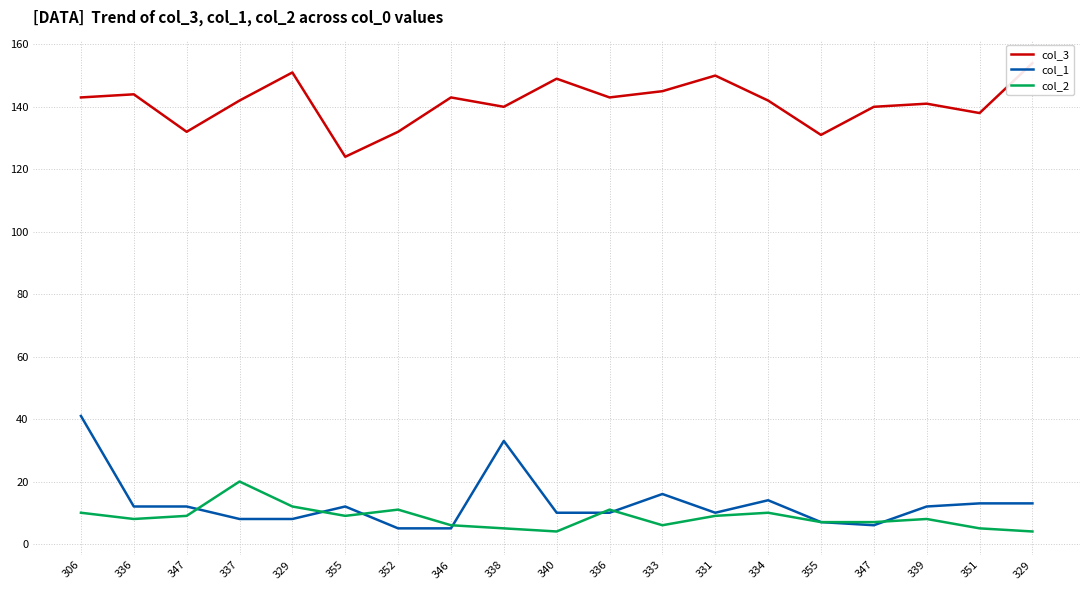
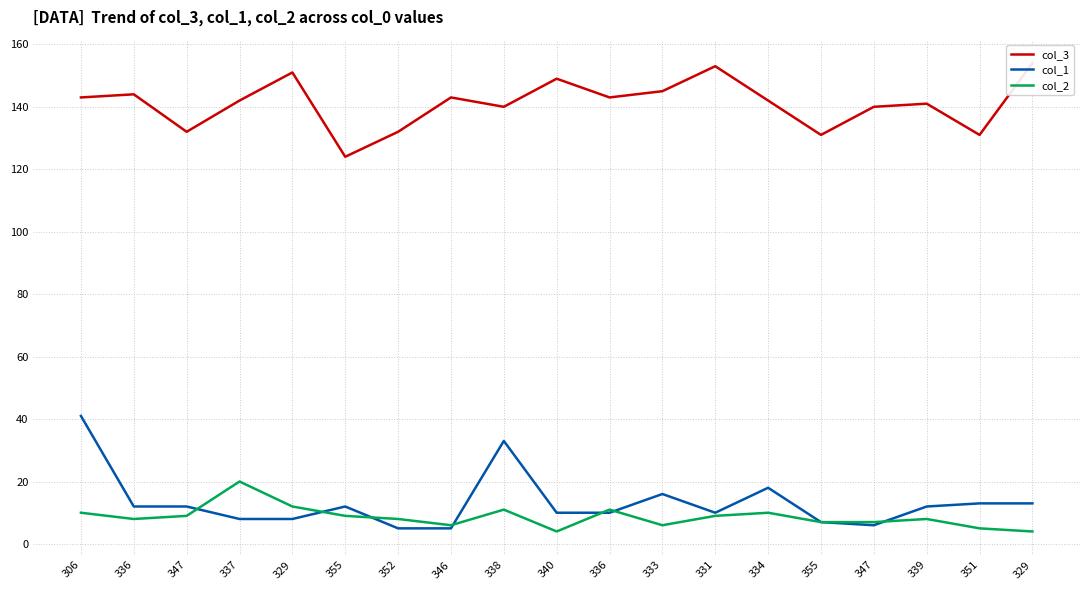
col_2, 352: 11 -> 8
col_2, 338: 5 -> 11
col_3, 331: 150 -> 153
col_1, 334: 14 -> 18
col_3, 351: 138 -> 131
